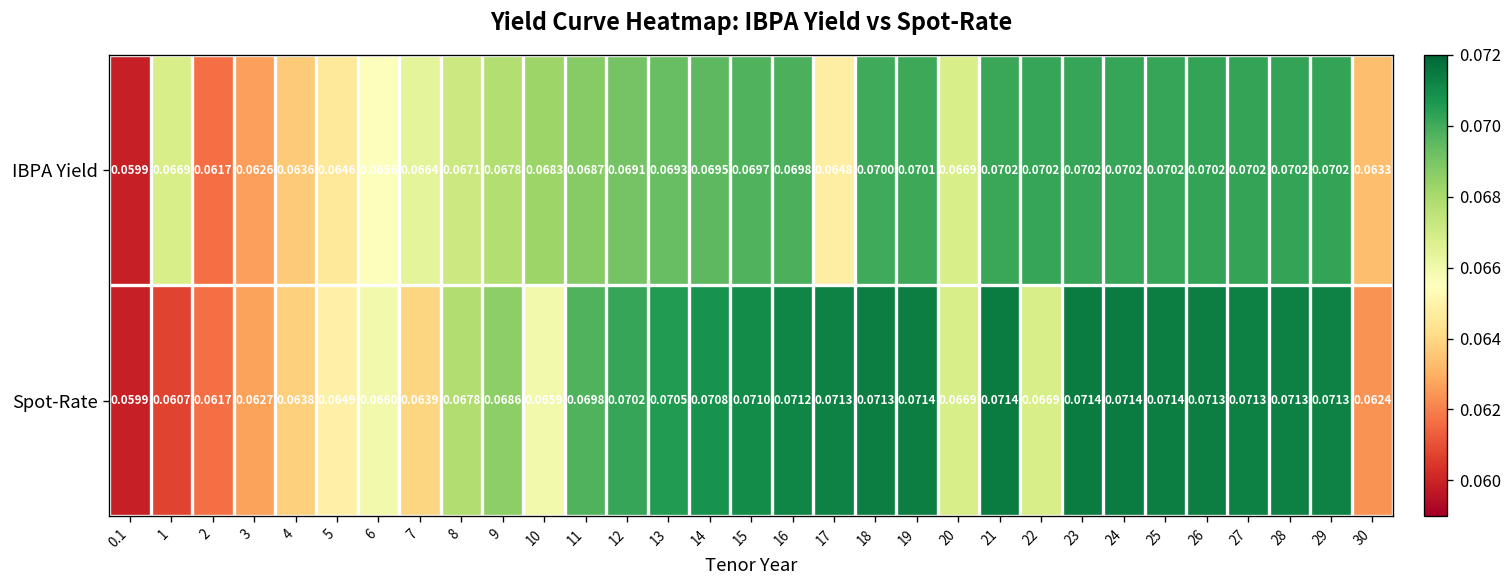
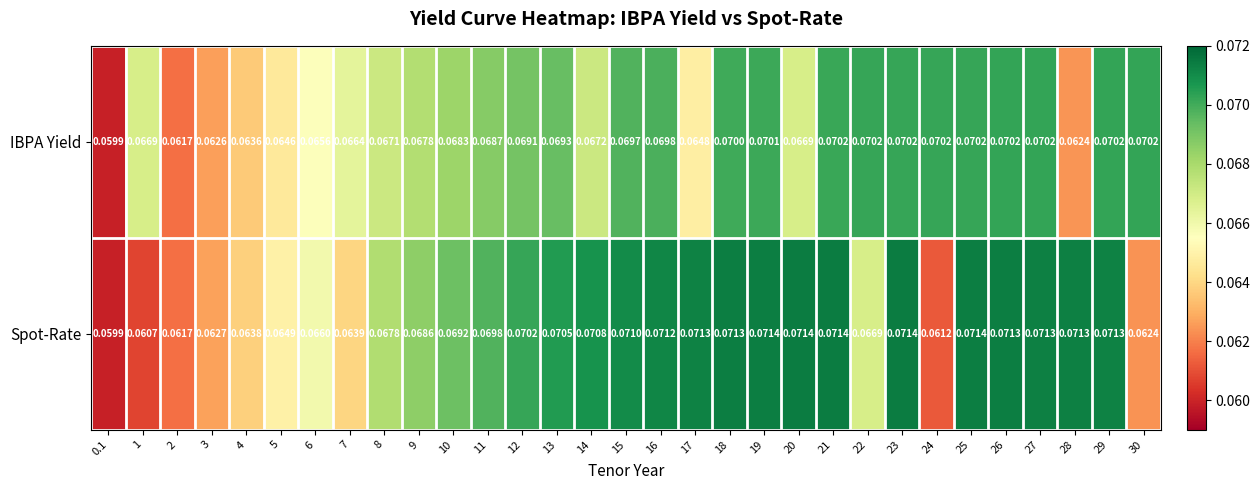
IBPA Yield, 14: 0.0695 -> 0.0672
IBPA Yield, 28: 0.0702 -> 0.0624
IBPA Yield, 30: 0.0633 -> 0.0702
Spot-Rate, 10: 0.0659 -> 0.0692
Spot-Rate, 20: 0.0669 -> 0.0714
Spot-Rate, 24: 0.0714 -> 0.0612
